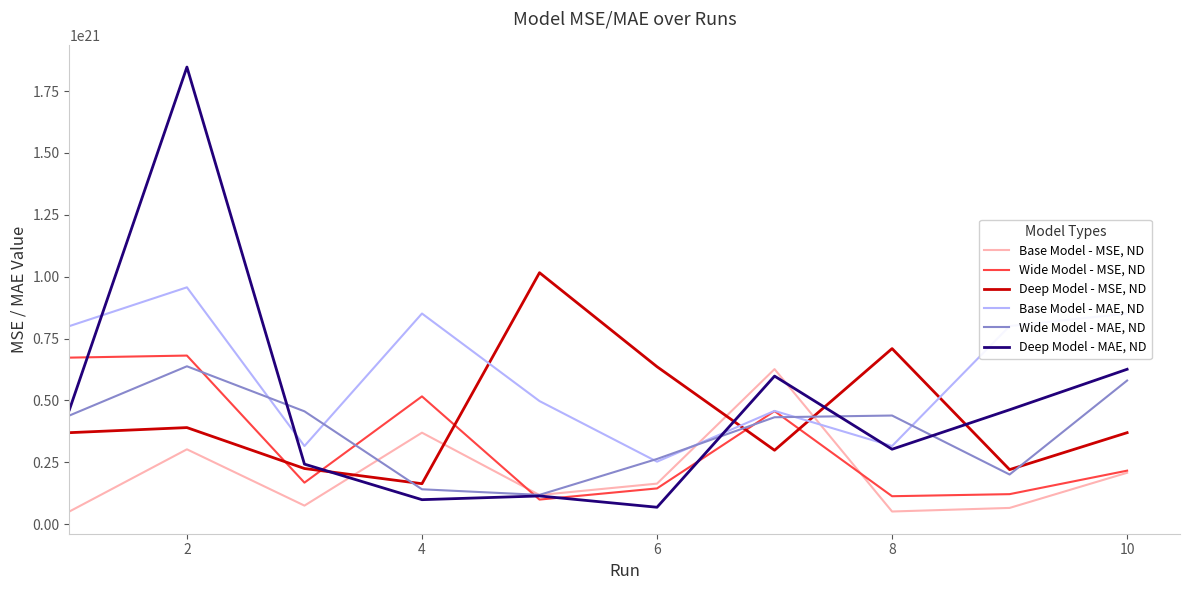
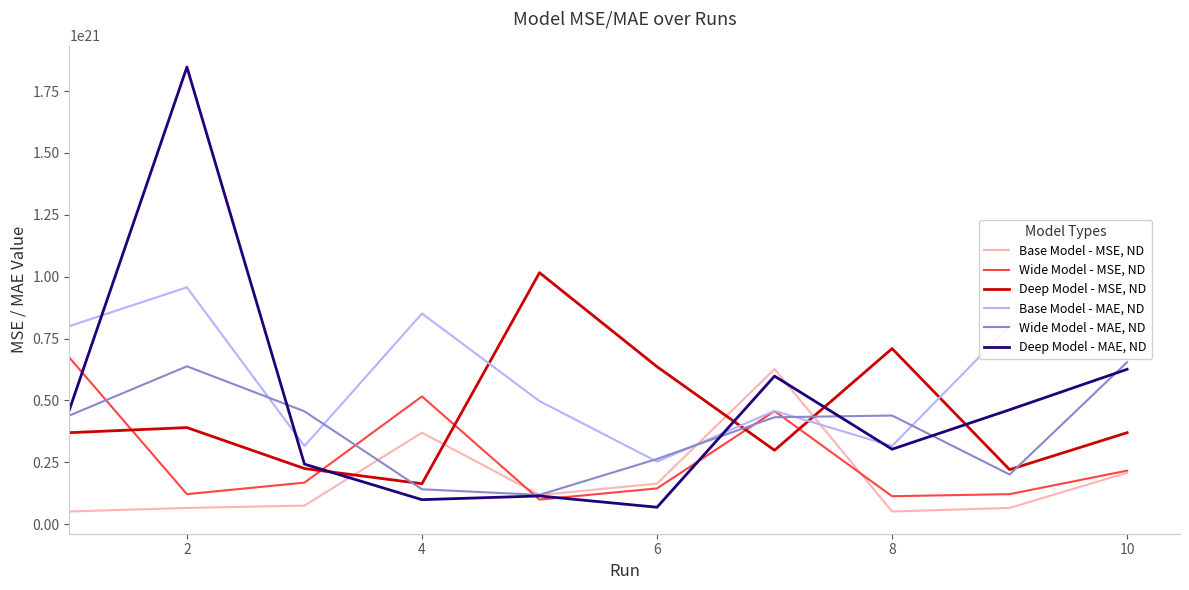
Base Model - MSE, ND, 2: 300000000000000000000 -> 70000000000000000000
Wide Model - MSE, ND, 2: 680000000000000000000 -> 120000000000000000000
Wide Model - MAE, ND, 10: 580000000000000000000 -> 650000000000000000000
